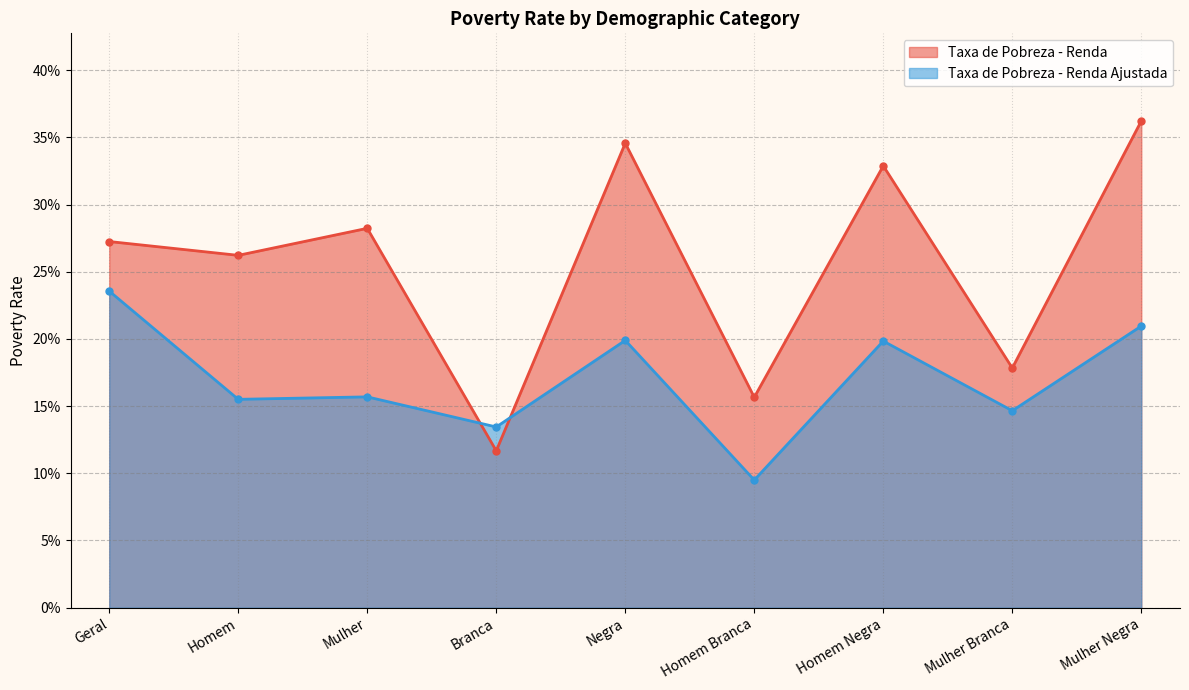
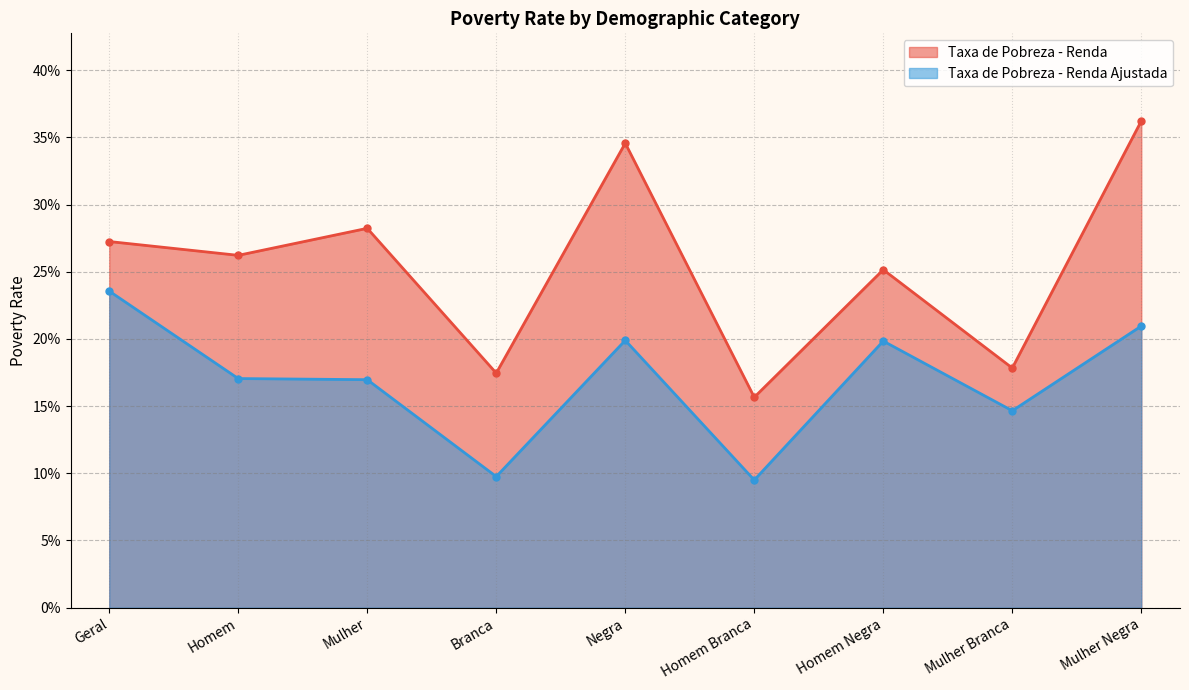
Taxa de Pobreza - Renda Ajustada, Homem: 15.5% -> 17.1%
Taxa de Pobreza - Renda Ajustada, Mulher: 15.7% -> 17.0%
Taxa de Pobreza - Renda, Branca: 11.7% -> 17.5%
Taxa de Pobreza - Renda Ajustada, Branca: 13.4% -> 9.8%
Taxa de Pobreza - Renda, Homem Negra: 32.9% -> 25.2%
